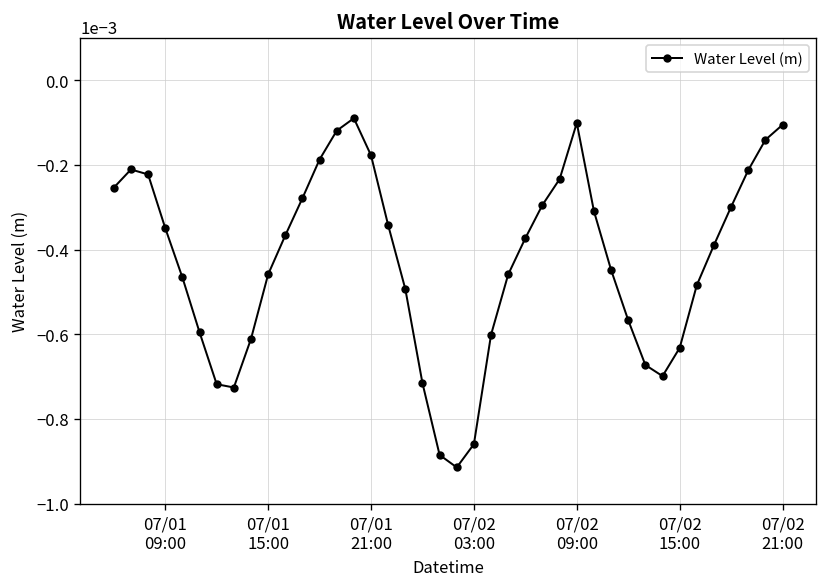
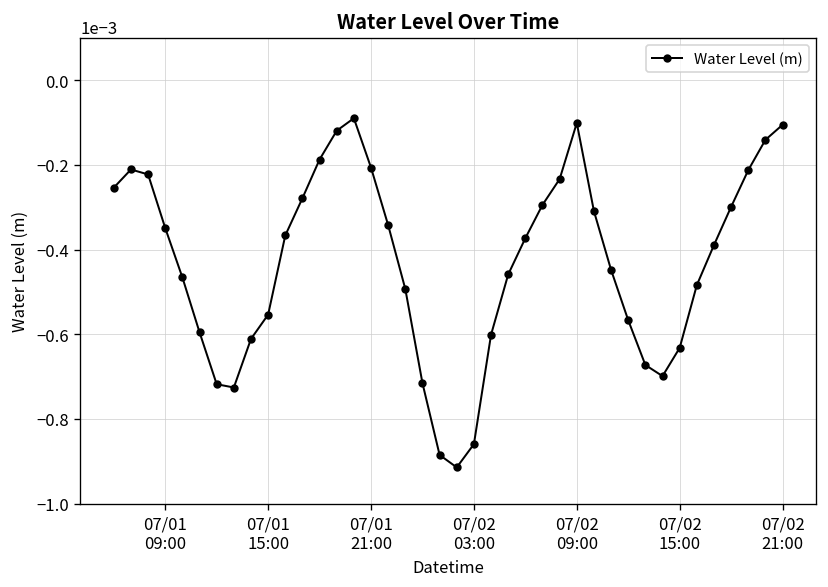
07/01 15:00: -0.00046 -> -0.00055
07/01 21:00: -0.00018 -> -0.00021
